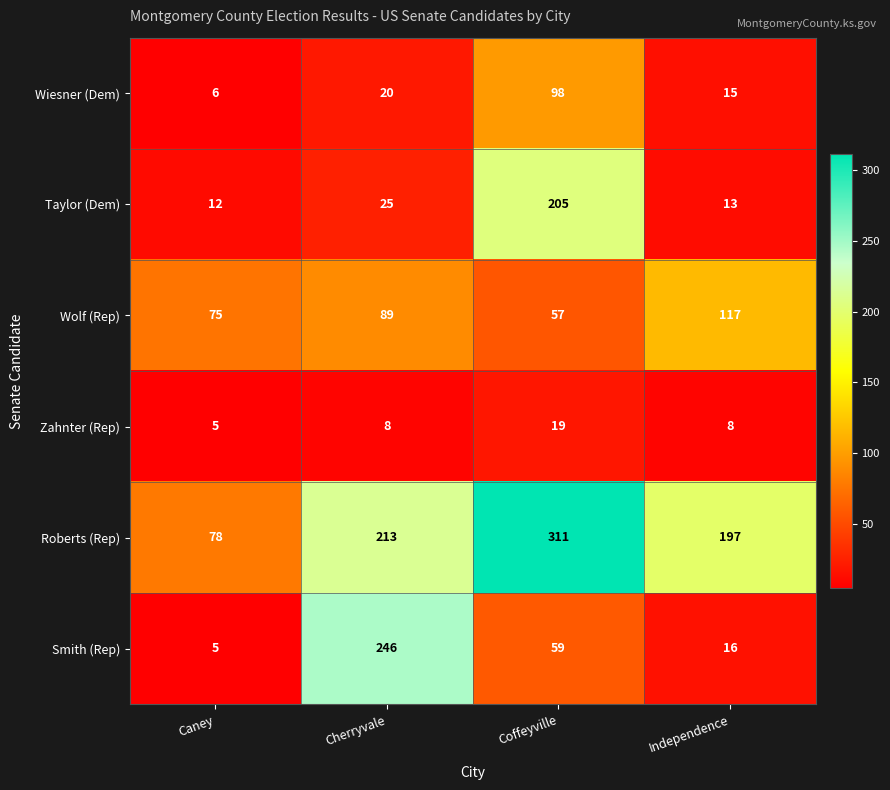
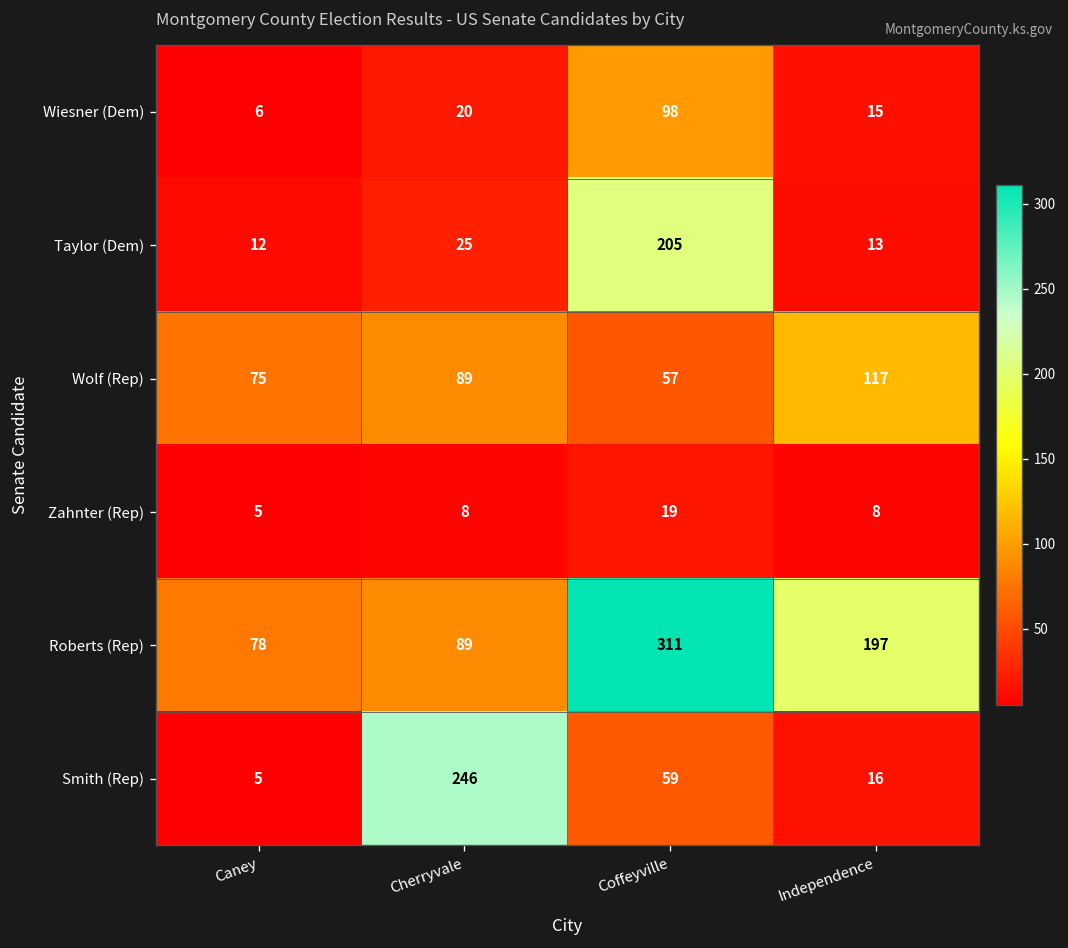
Roberts (Rep), Cherryvale: 213 -> 89
